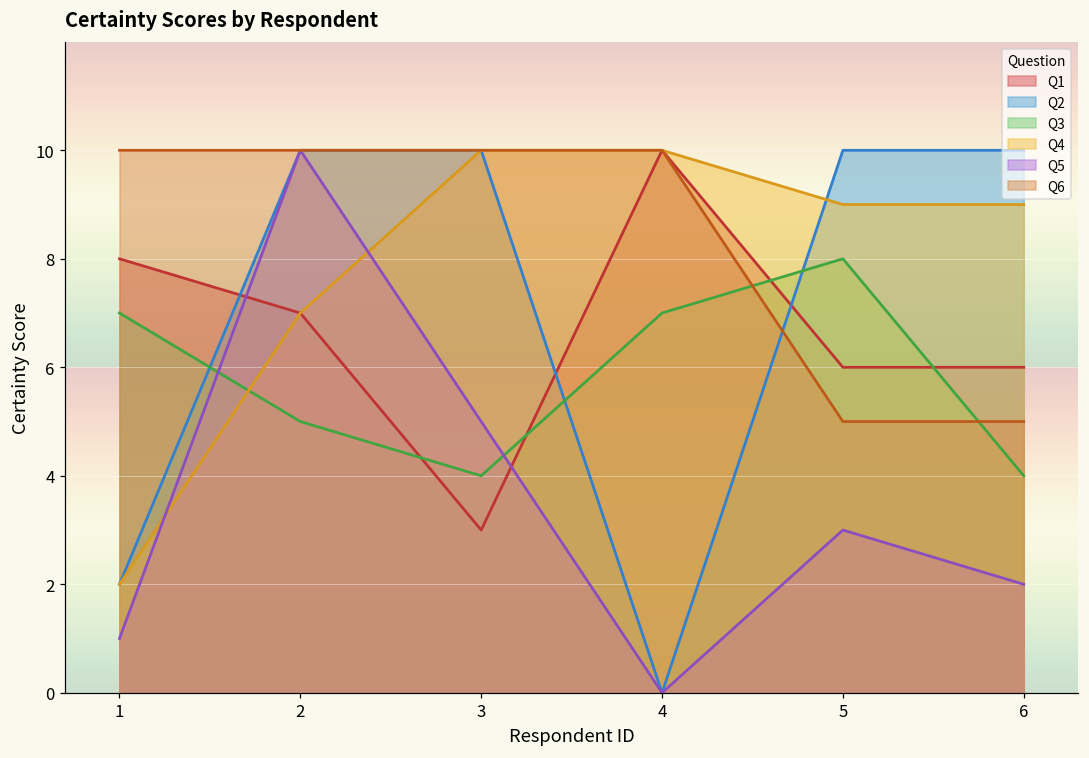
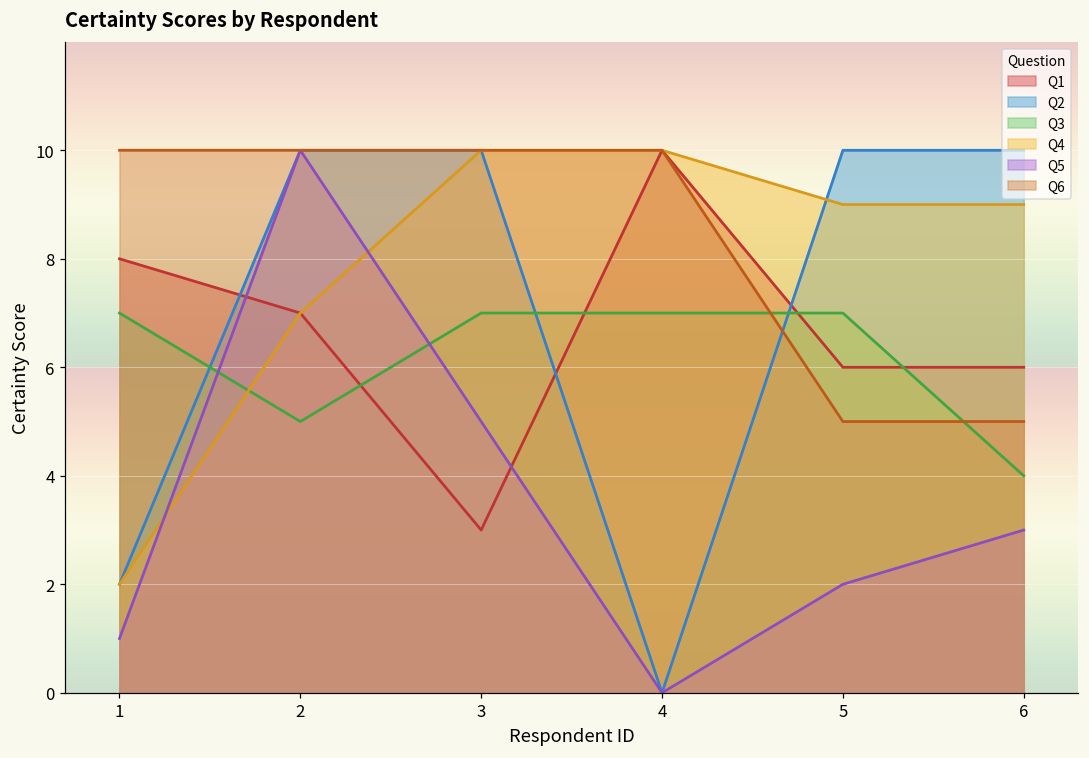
Q3, 3: 4 -> 7
Q3, 5: 8 -> 7
Q5, 5: 3 -> 2
Q5, 6: 2 -> 3
